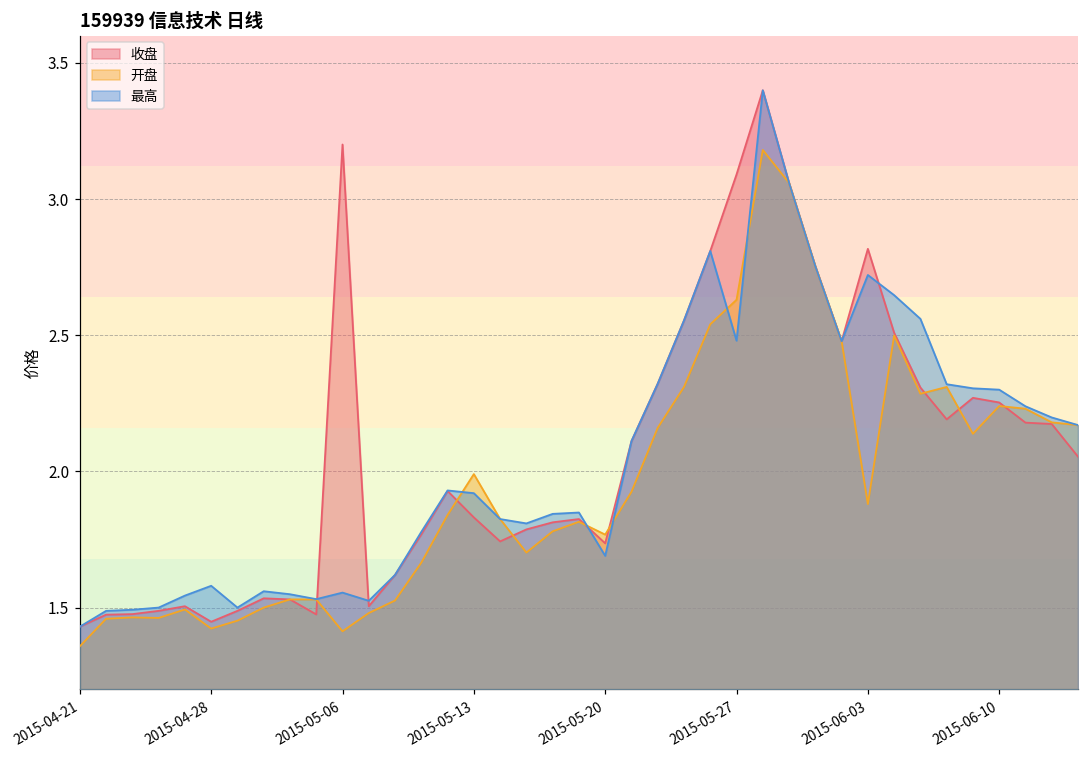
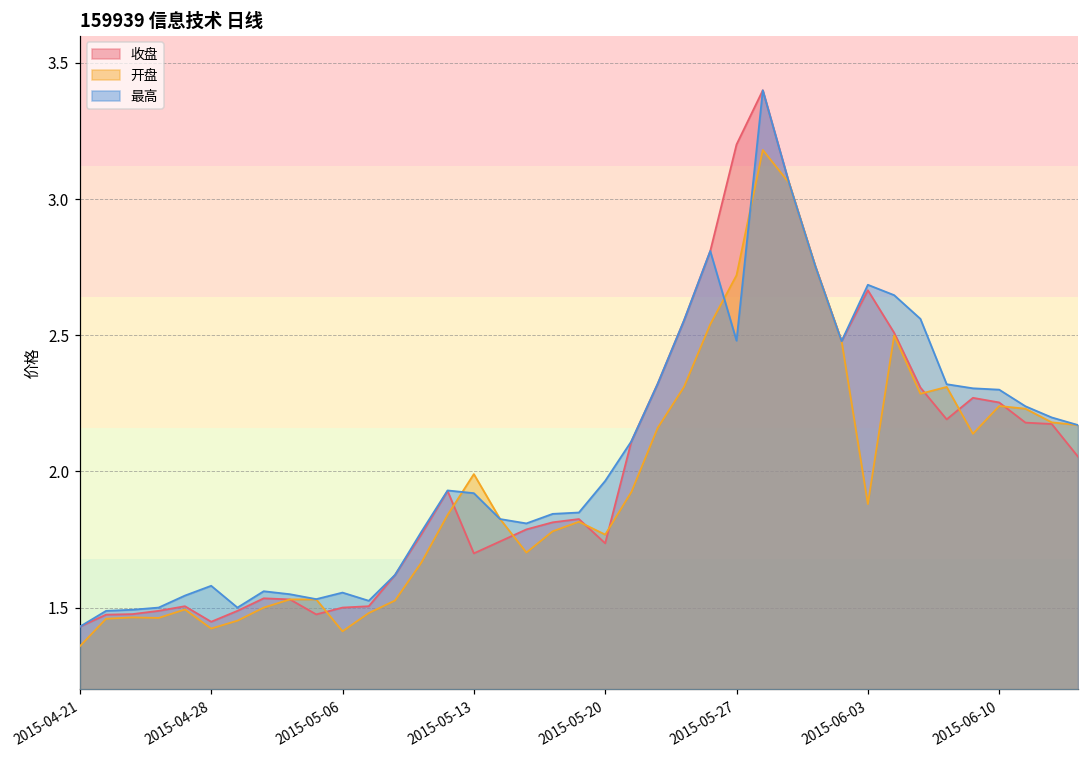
收盘, 2015-05-06: 3.2 -> 1.5
收盘, 2015-05-13: 1.83 -> 1.70
最高, 2015-05-20: 1.69 -> 1.97
收盘, 2015-05-27: 3.09 -> 3.20
开盘, 2015-05-27: 2.63 -> 2.72
收盘, 2015-06-03: 2.82 -> 2.67
最高, 2015-06-03: 2.72 -> 2.69
